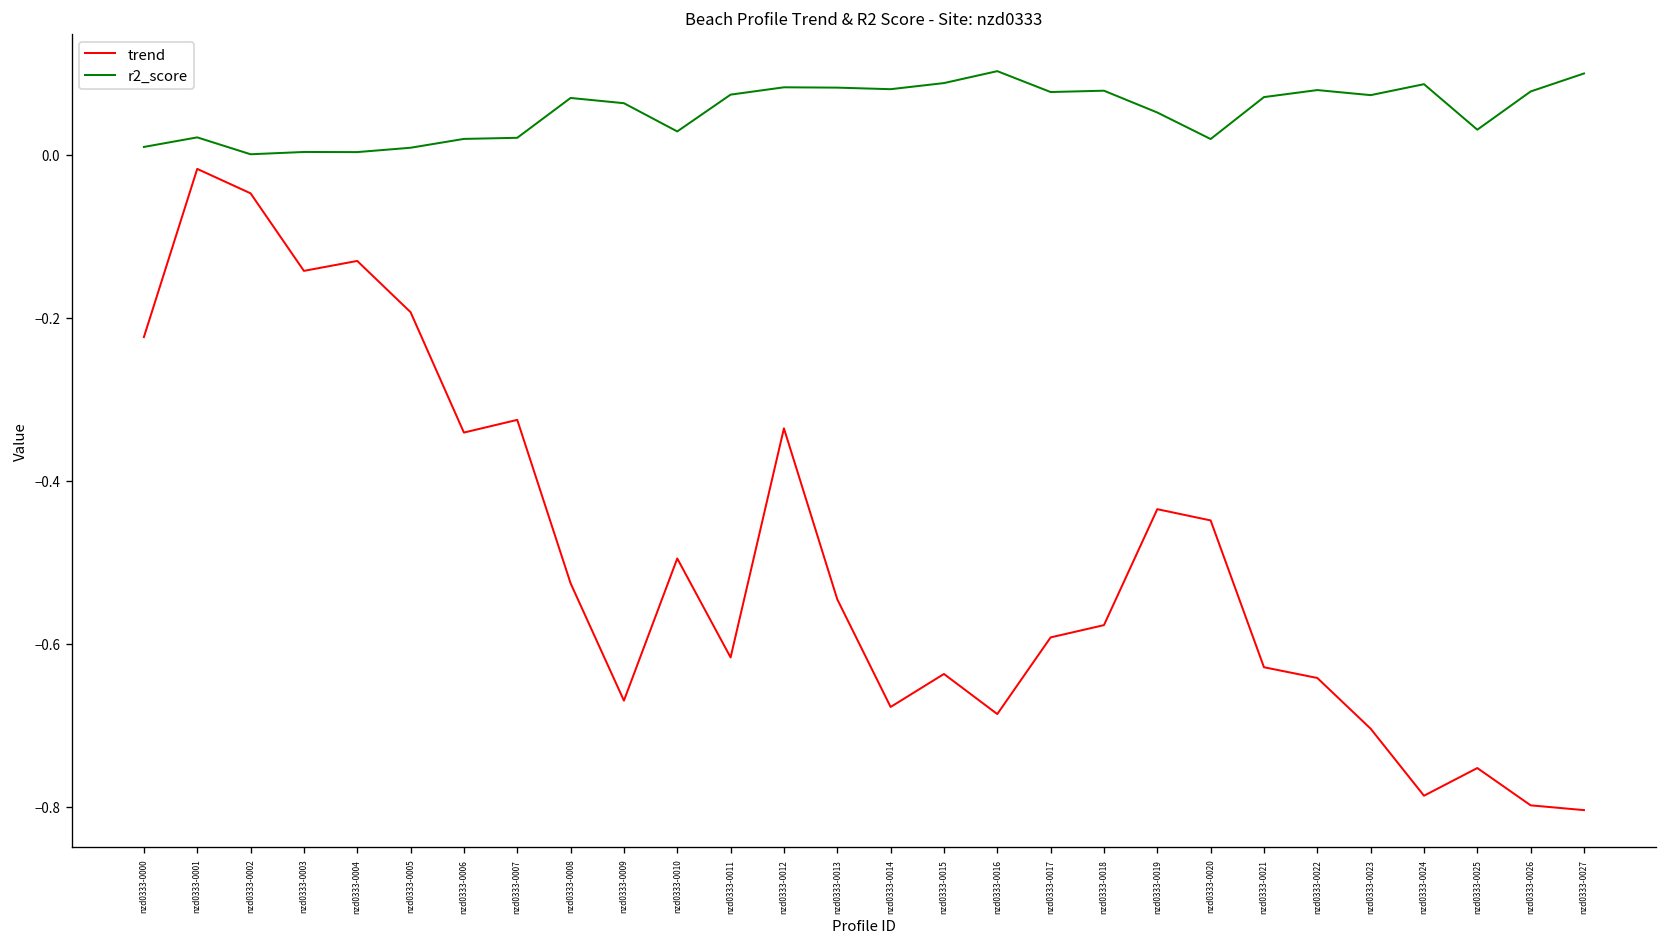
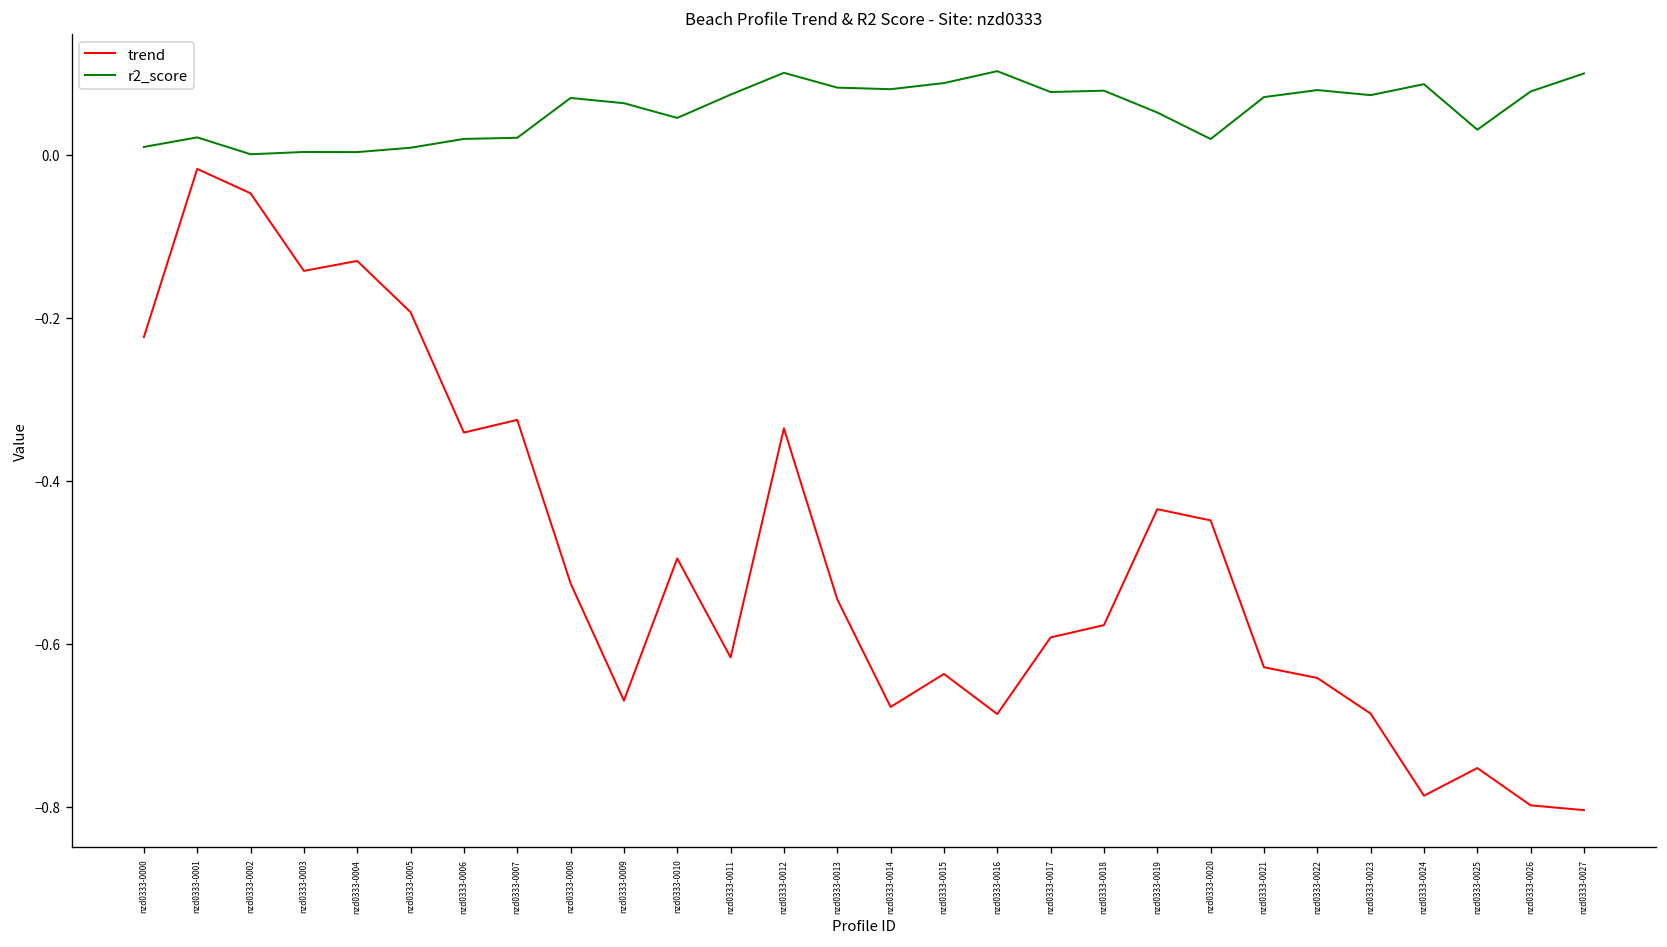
r2_score, nzd0333-0010: 0.03 -> 0.04
r2_score, nzd0333-0012: 0.08 -> 0.10
trend, nzd0333-0023: -0.70 -> -0.69
